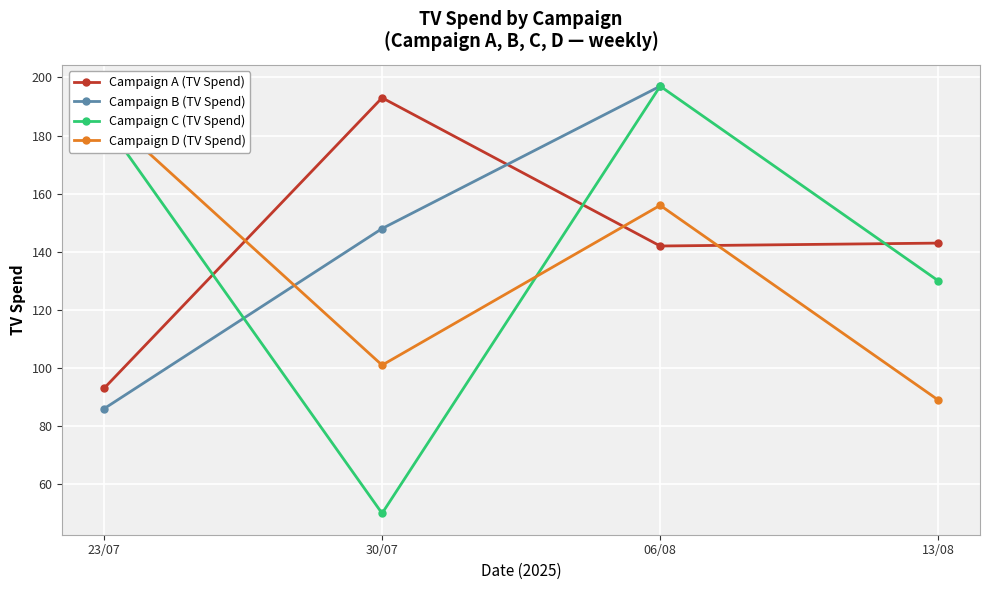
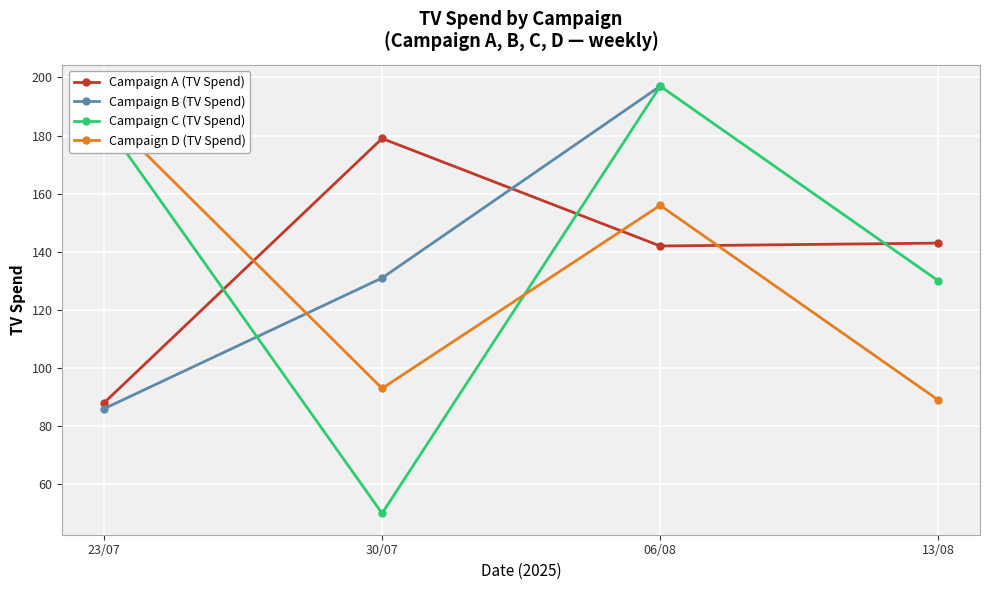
Campaign A (TV Spend), 23/07: 93 -> 88
Campaign A (TV Spend), 30/07: 193 -> 179
Campaign B (TV Spend), 30/07: 148 -> 131
Campaign D (TV Spend), 30/07: 101 -> 93
